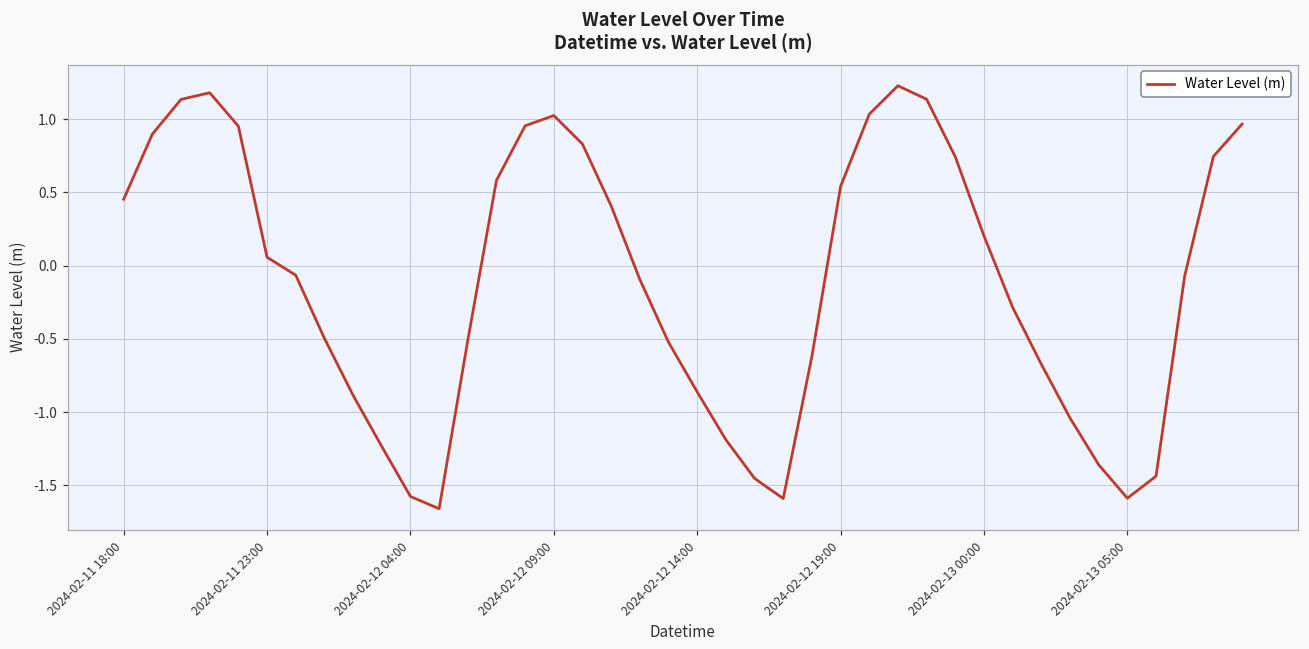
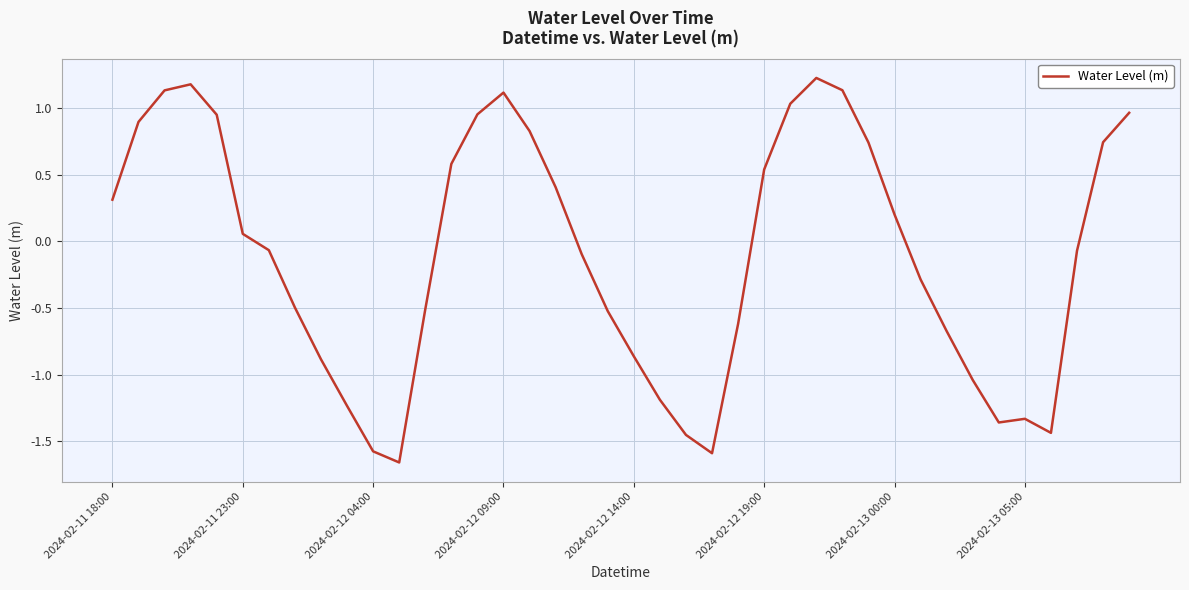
2024-02-11 18:00: 0.45 -> 0.31
2024-02-12 09:00: 1.02 -> 1.12
2024-02-13 05:00: -1.59 -> -1.33
